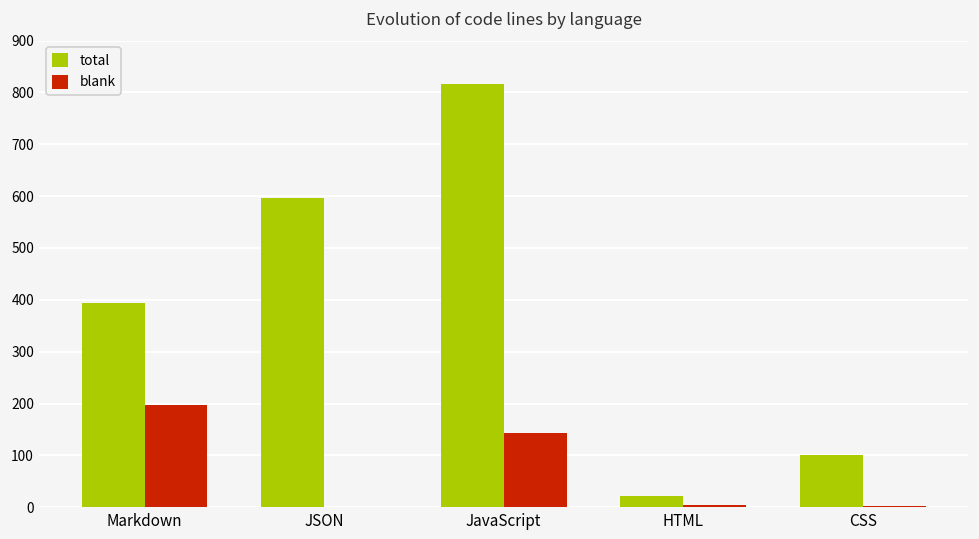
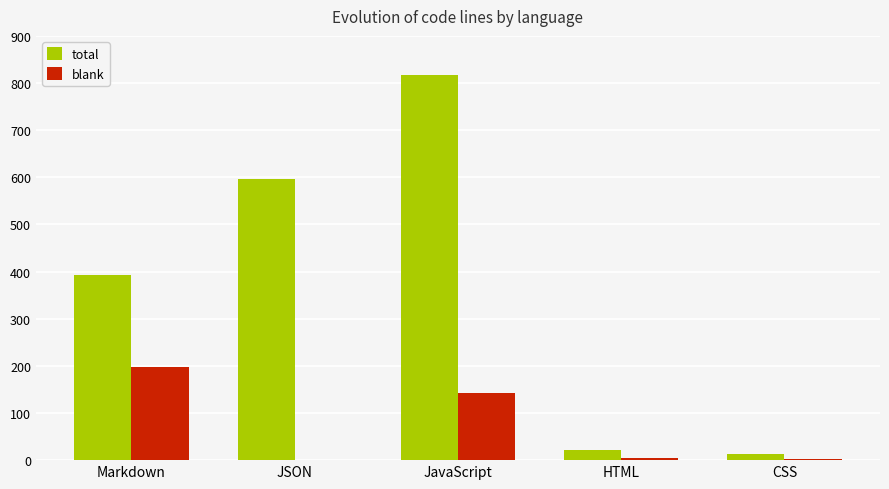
total, CSS: 100 -> 10
